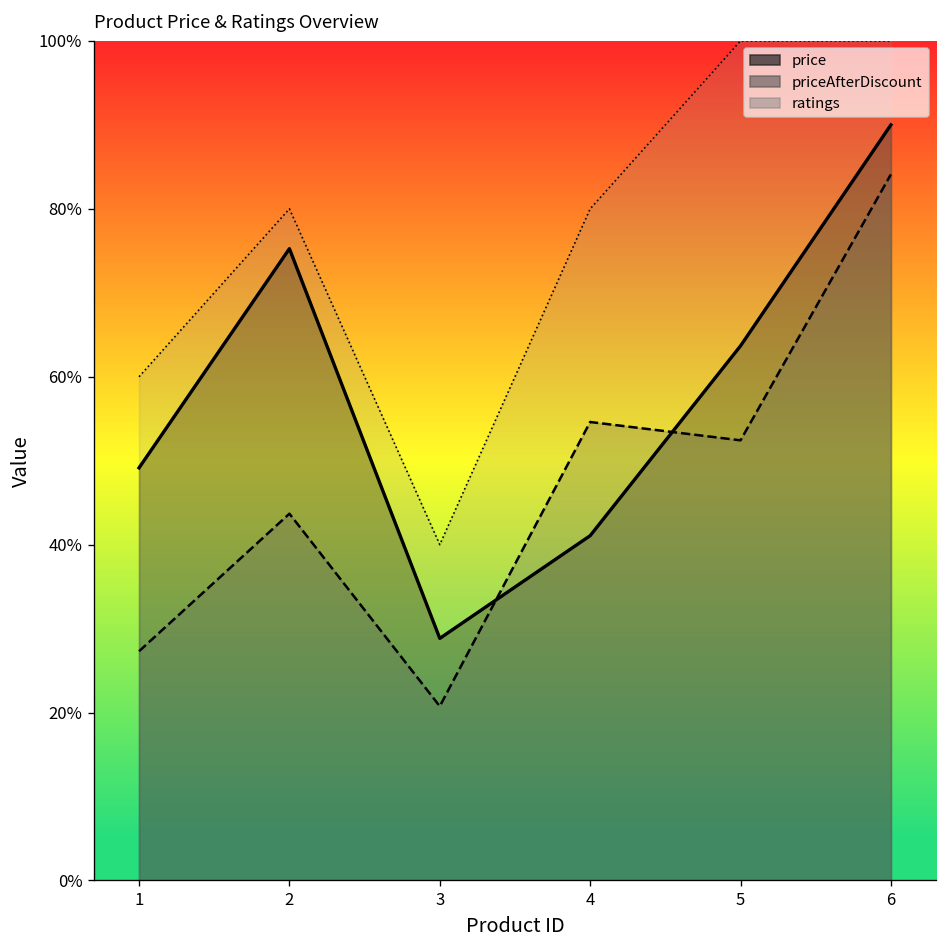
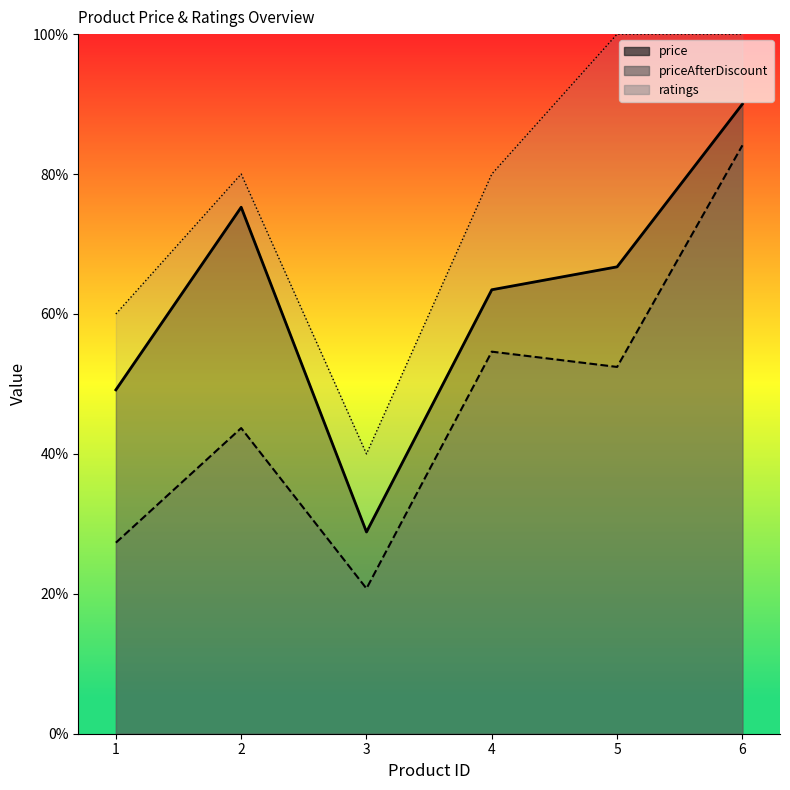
price, 4: 41% -> 63%
price, 5: 64% -> 67%
